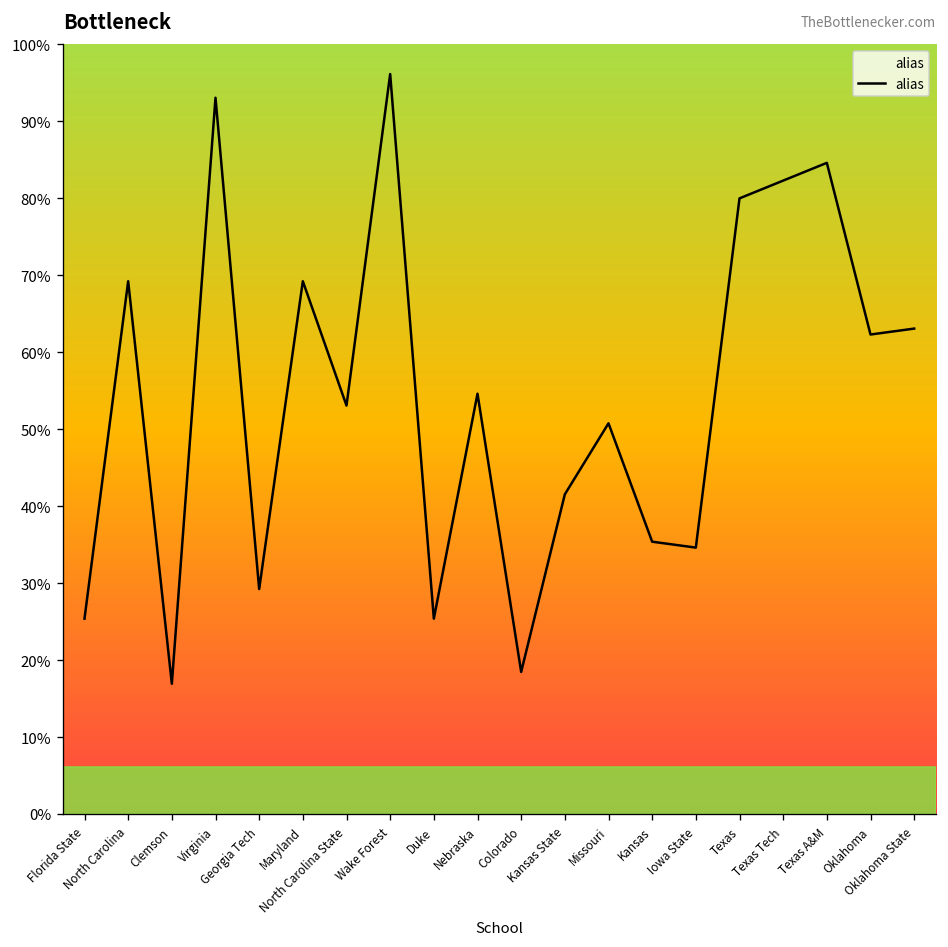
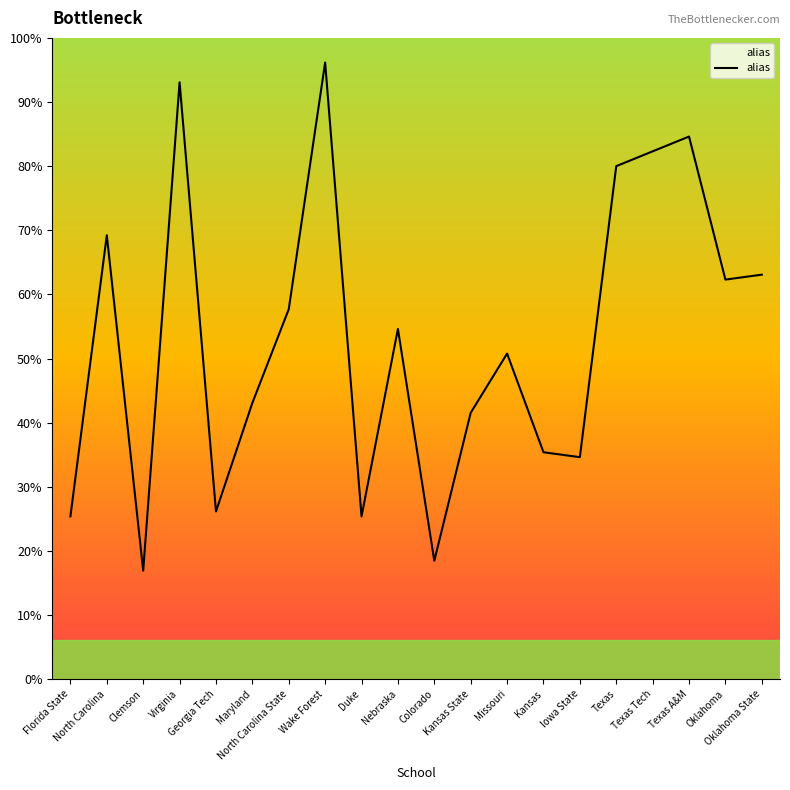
Georgia Tech: 29% -> 26%
Maryland: 69% -> 43%
North Carolina State: 53% -> 58%
